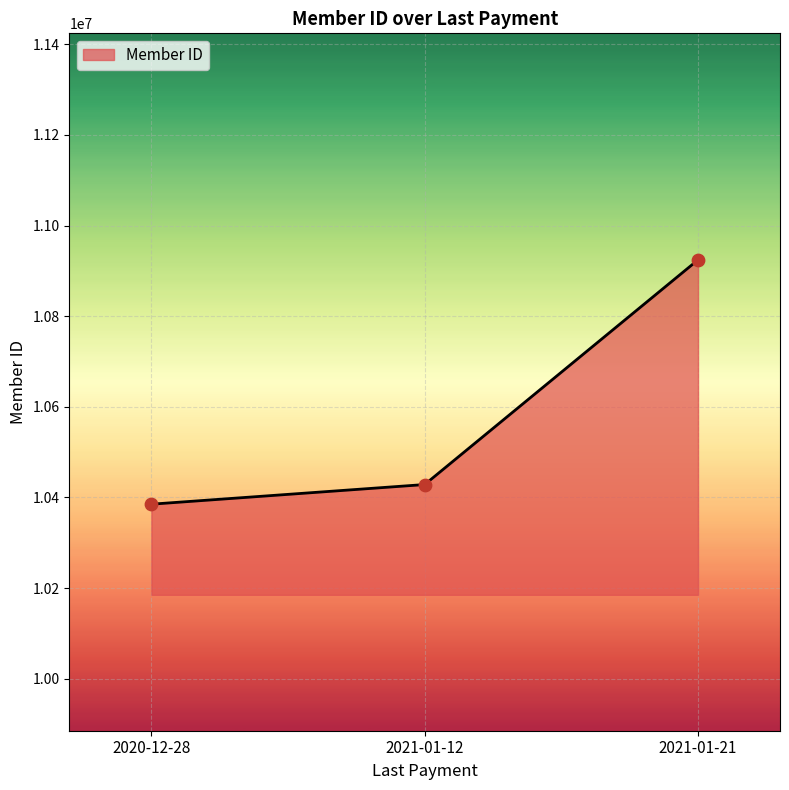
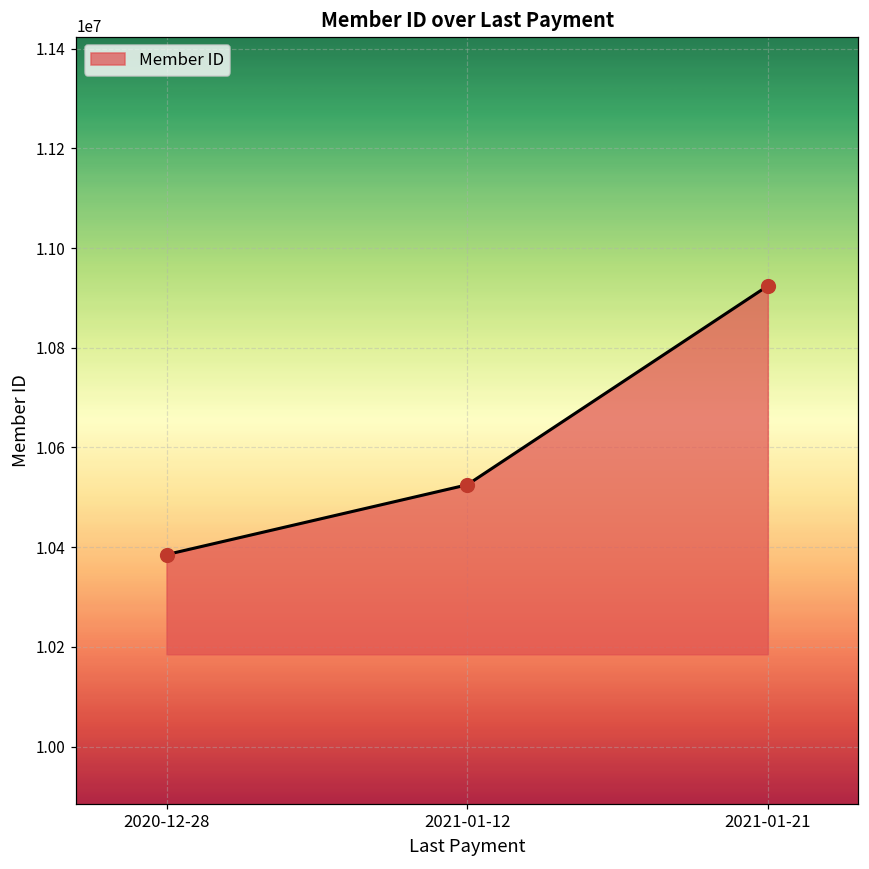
2021-01-12: 10430000 -> 10530000
